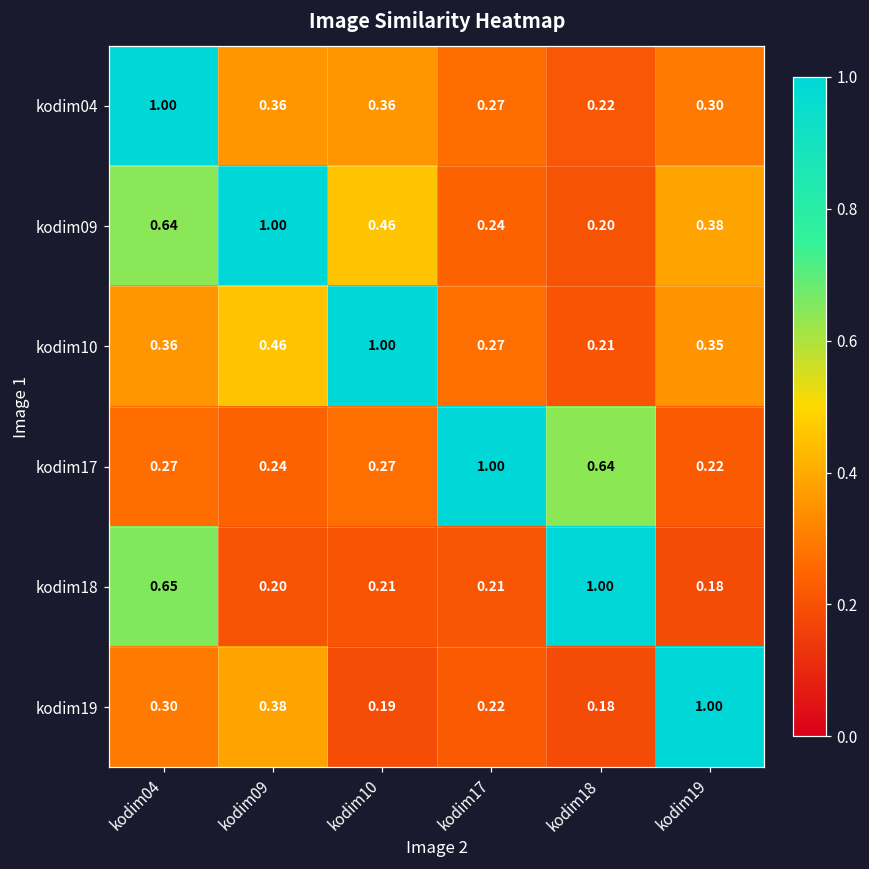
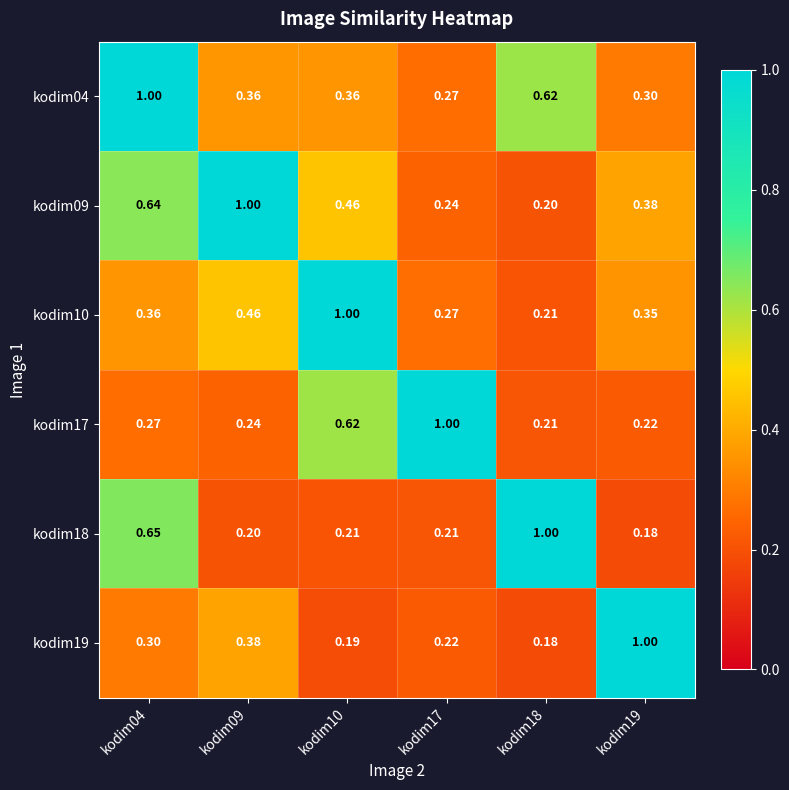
kodim04, kodim18: 0.22 -> 0.62
kodim17, kodim10: 0.27 -> 0.62
kodim17, kodim18: 0.64 -> 0.21
